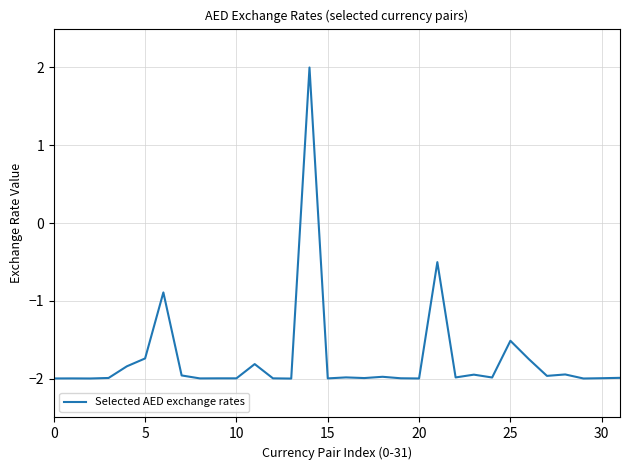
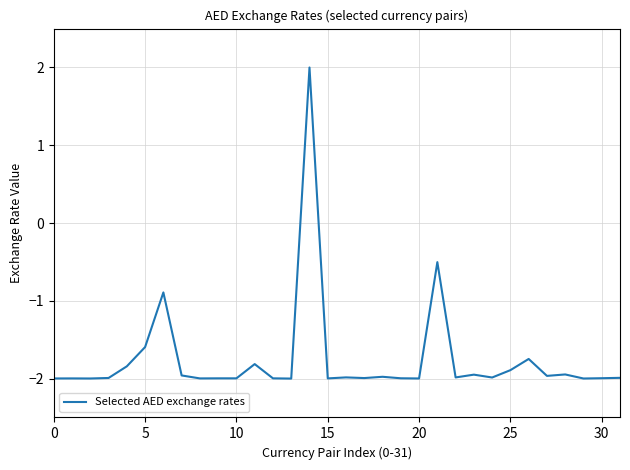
5: -1.7 -> -1.6
25: -1.5 -> -1.9
